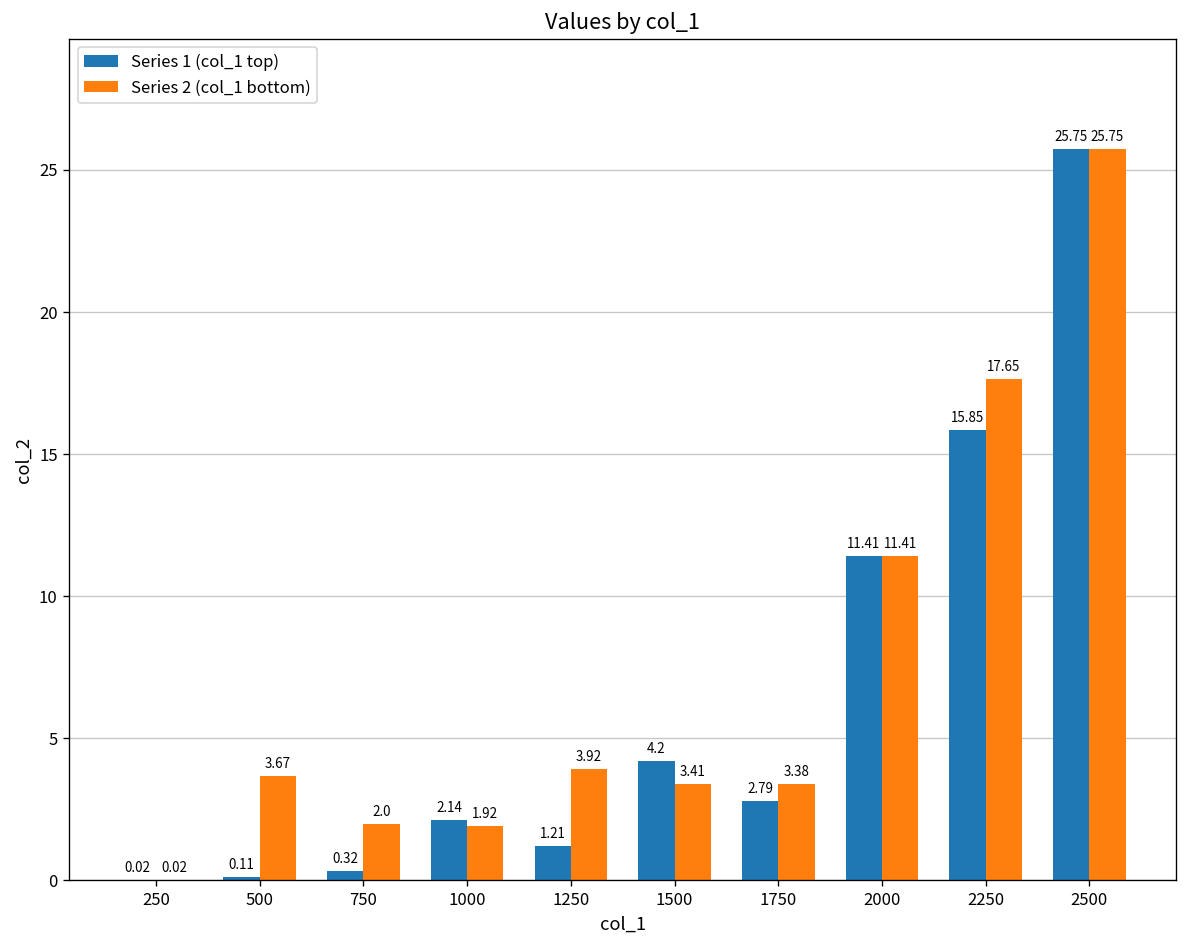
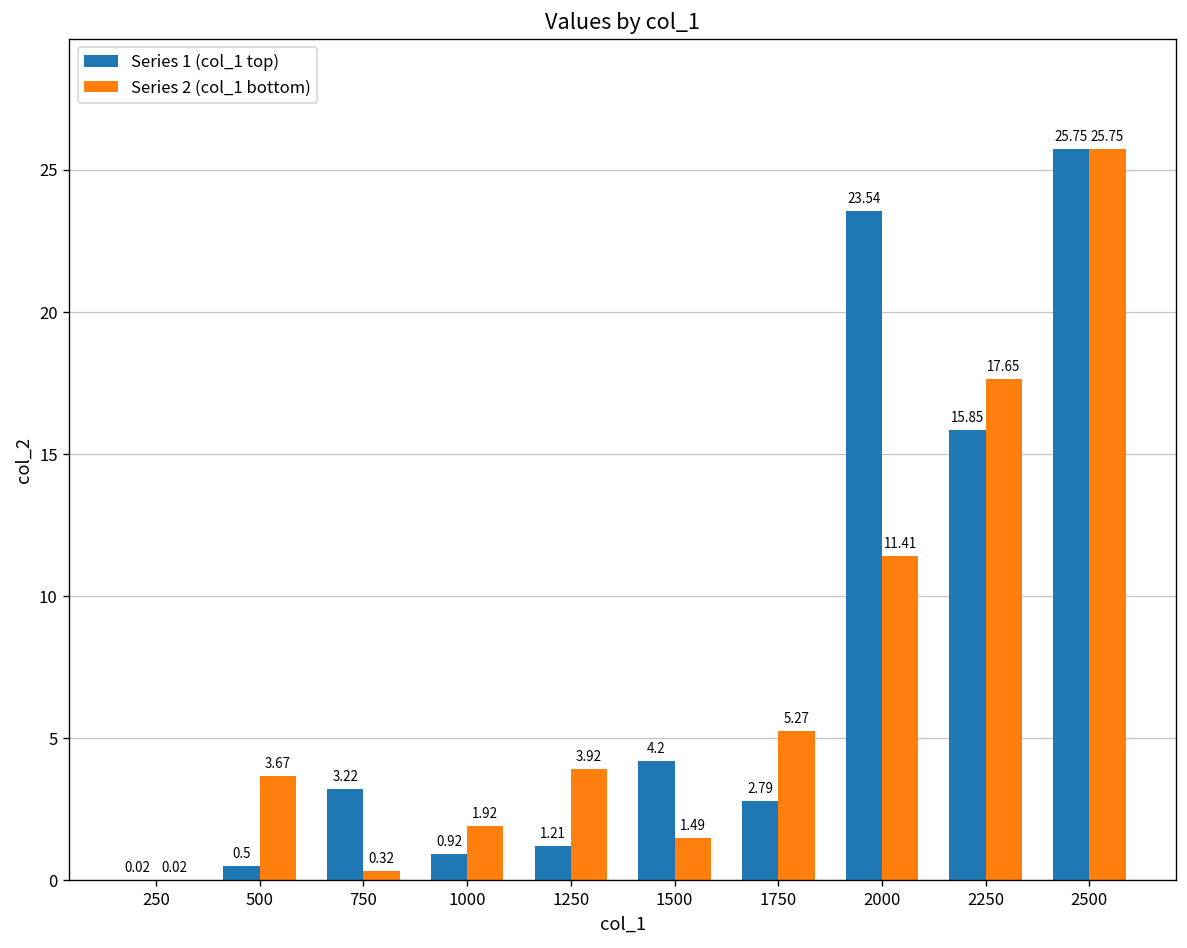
Series 1 (col_1 top), 500: 0.11 -> 0.5
Series 1 (col_1 top), 750: 0.32 -> 3.22
Series 2 (col_1 bottom), 750: 2.0 -> 0.32
Series 1 (col_1 top), 1000: 2.14 -> 0.92
Series 2 (col_1 bottom), 1500: 3.41 -> 1.49
Series 2 (col_1 bottom), 1750: 3.38 -> 5.27
Series 1 (col_1 top), 2000: 11.41 -> 23.54
